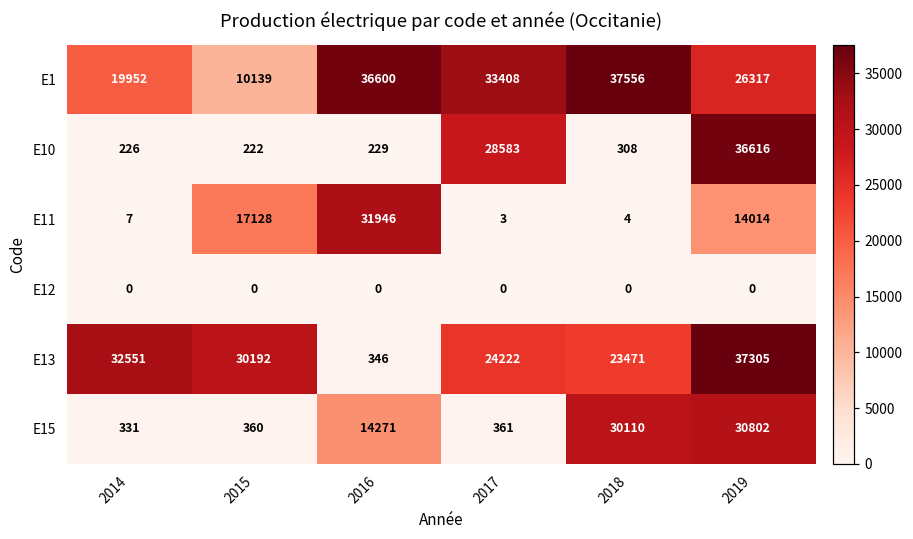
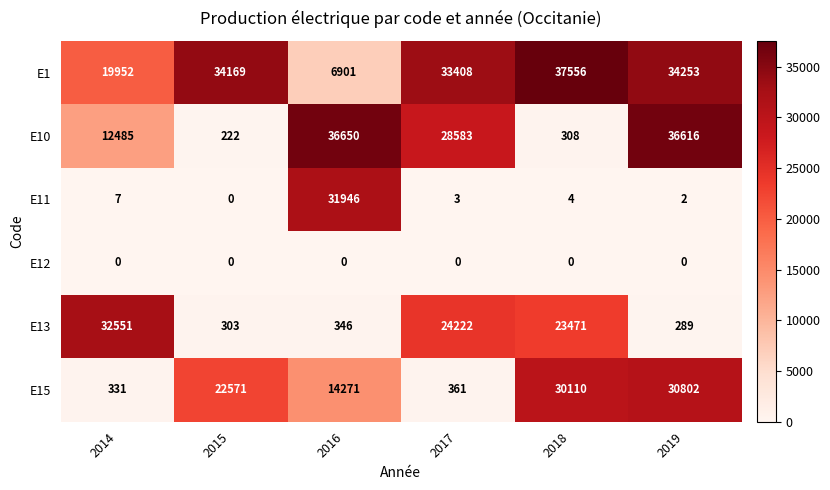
E1, 2015: 10139 -> 34169
E1, 2016: 36600 -> 6901
E1, 2019: 26317 -> 34253
E10, 2014: 226 -> 12485
E10, 2016: 229 -> 36650
E11, 2015: 17128 -> 0
E11, 2019: 14014 -> 2
E13, 2015: 30192 -> 303
E13, 2019: 37305 -> 289
E15, 2015: 360 -> 22571
